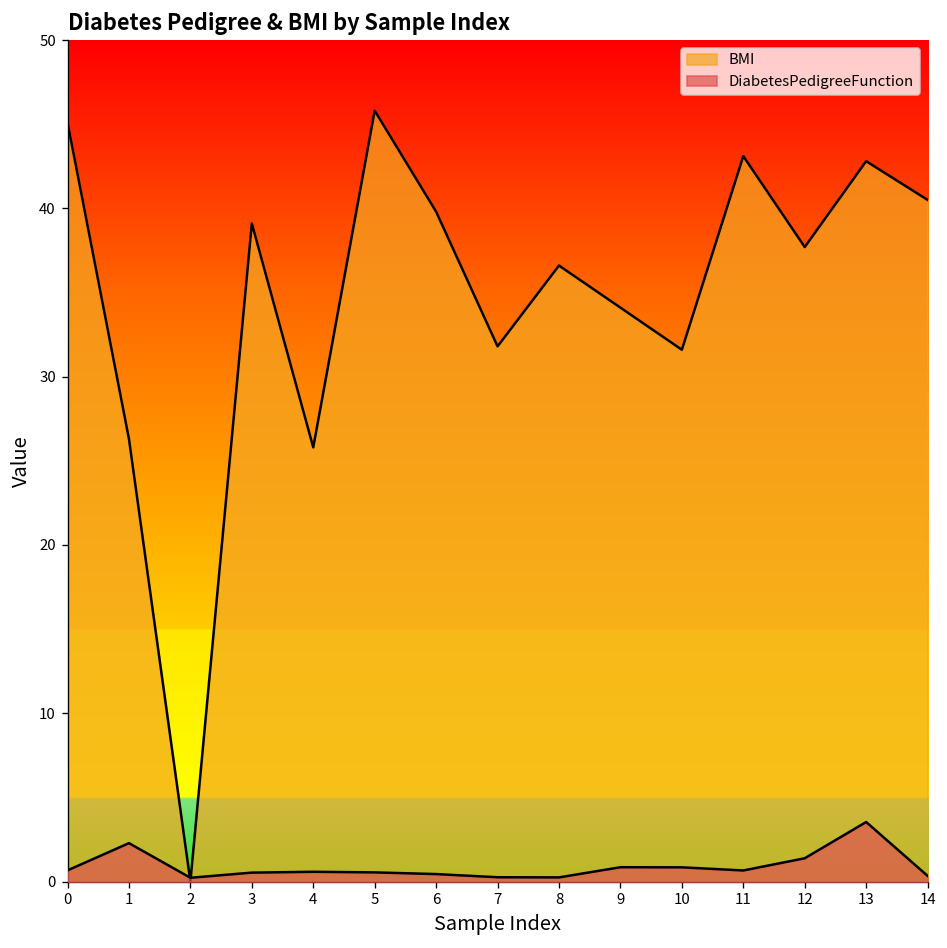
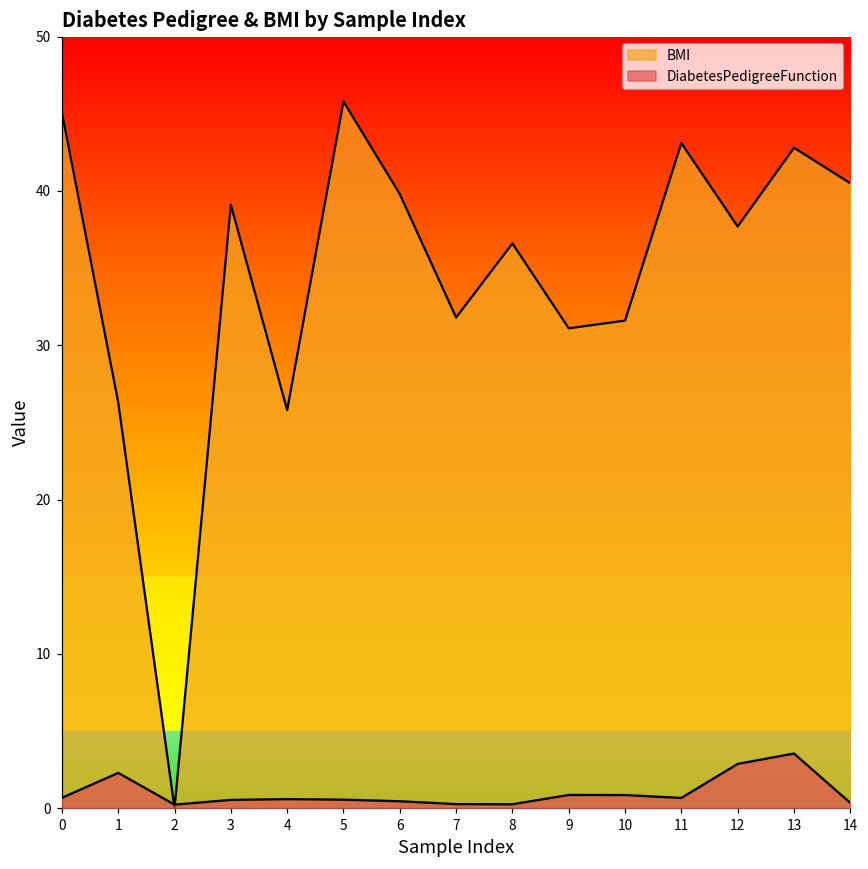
BMI, 9: 34.1 -> 31.1
DiabetesPedigreeFunction, 12: 1.4 -> 2.9
